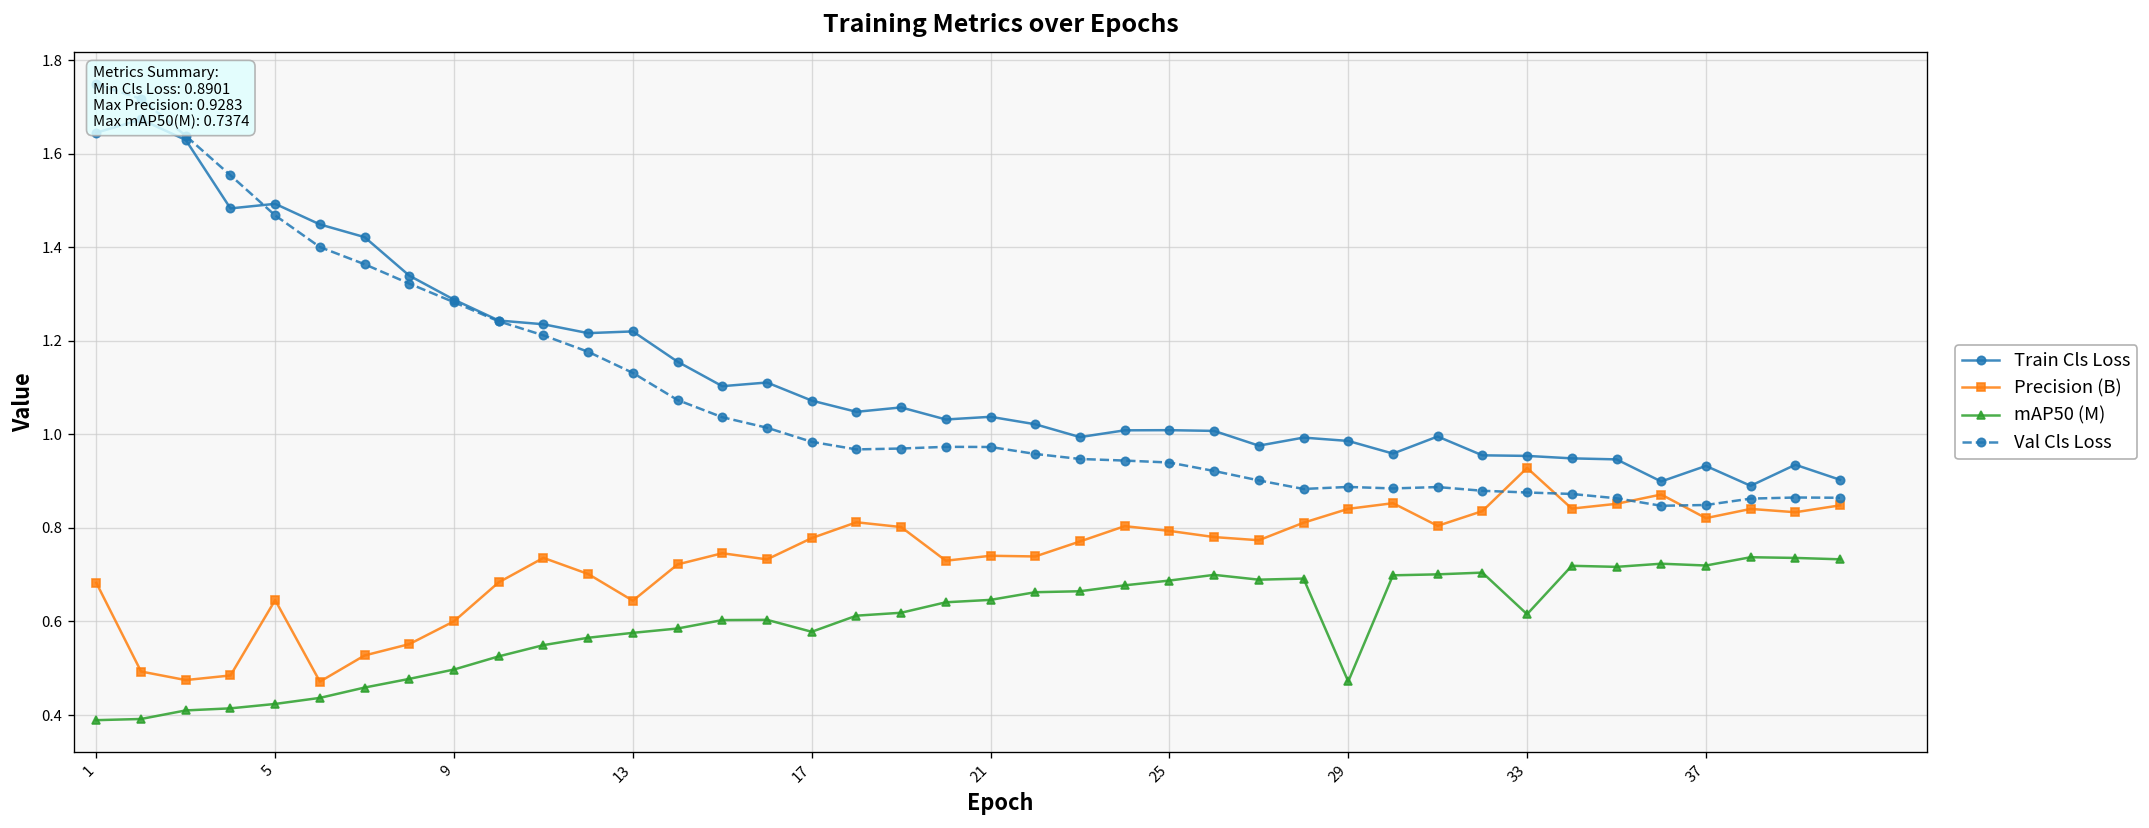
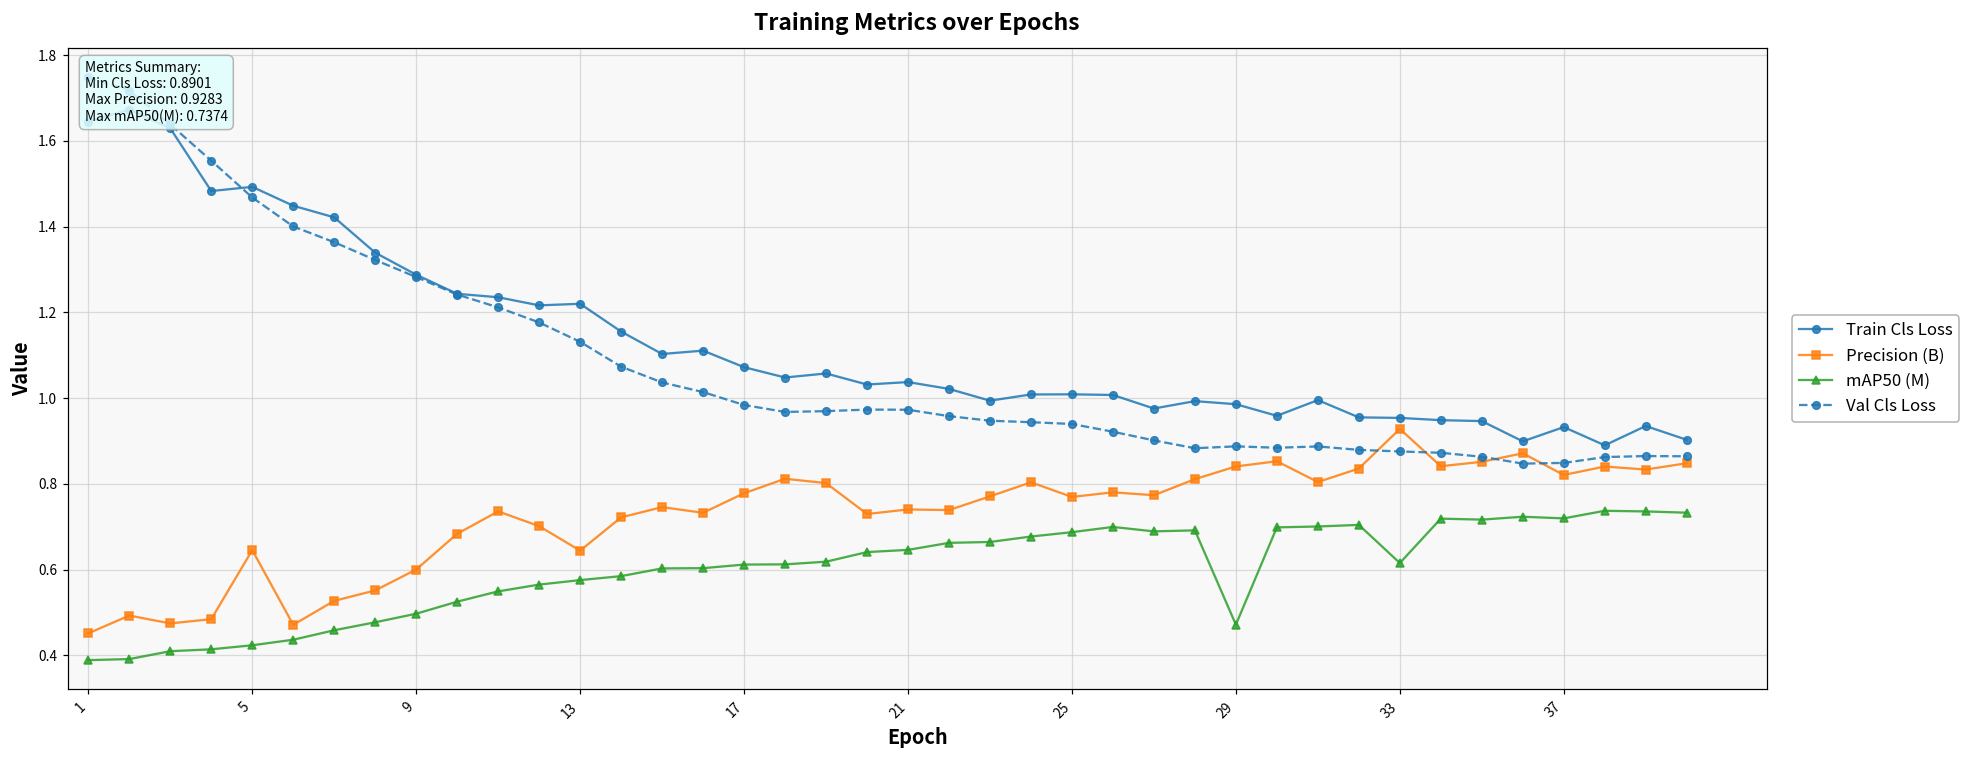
Precision (B), 1: 0.68 -> 0.45
mAP50 (M), 17: 0.58 -> 0.61
Precision (B), 25: 0.79 -> 0.77
